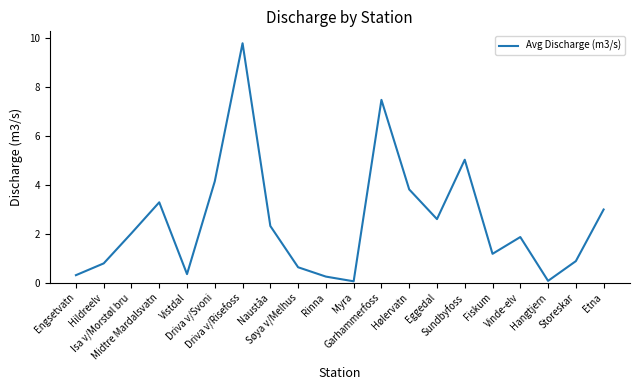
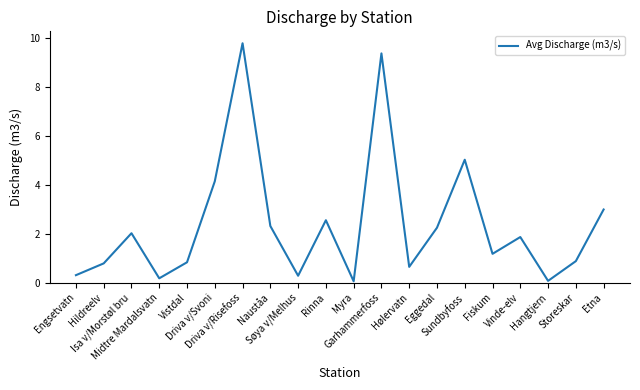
Midtre Mardalsvatn: 3.3 -> 0.2
Vistdal: 0.3 -> 0.8
Søya v/Melhus: 0.6 -> 0.3
Rinna: 0.2 -> 2.6
Garhammerfoss: 7.5 -> 9.4
Hølervatn: 3.8 -> 0.6
Eggedal: 2.6 -> 2.2
